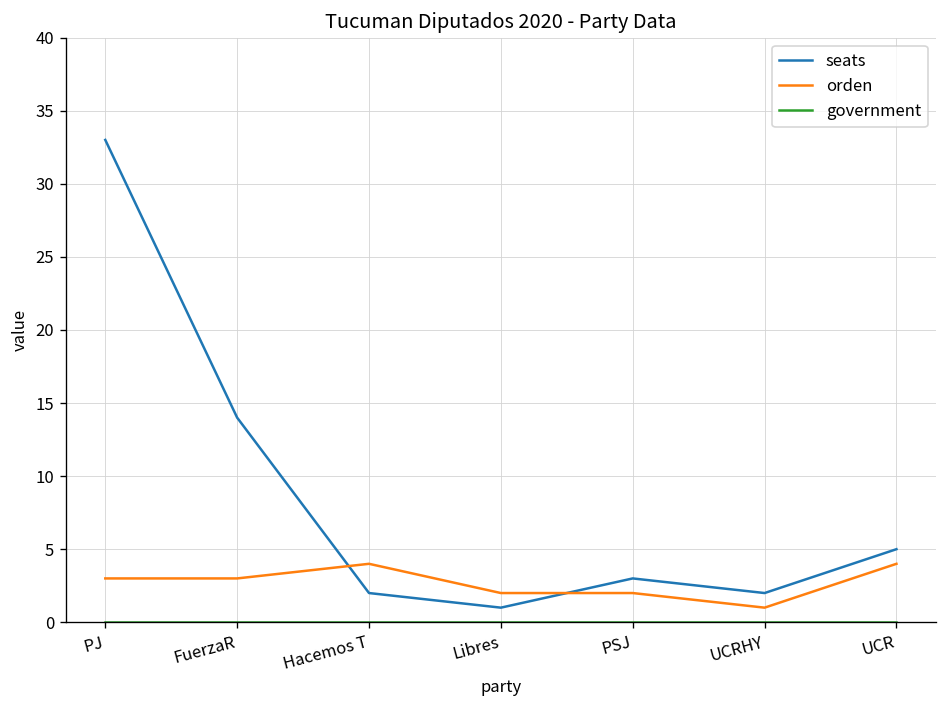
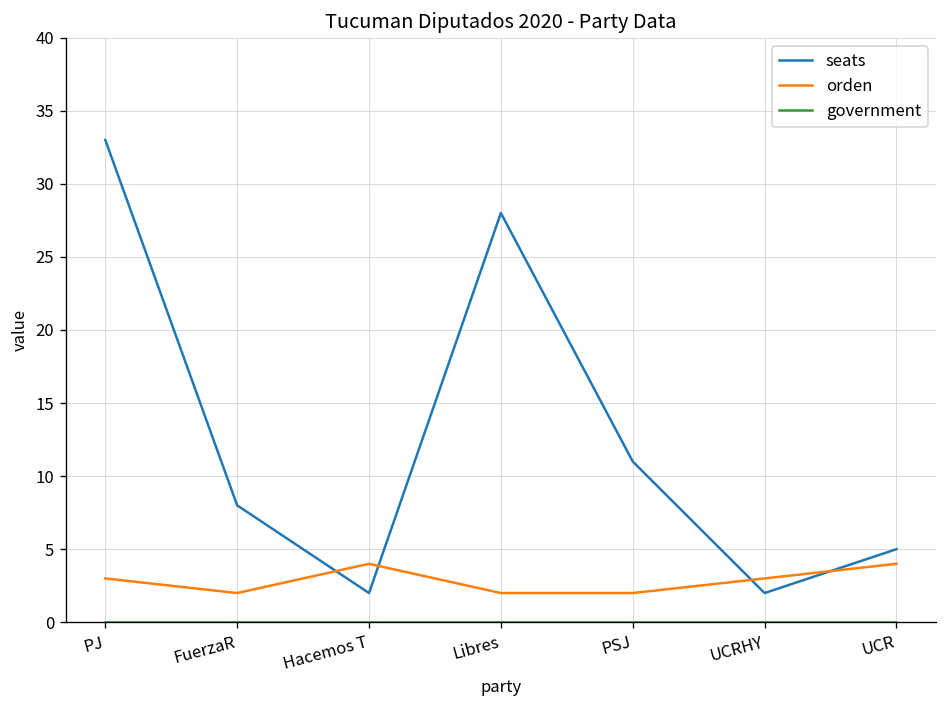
seats, FuerzaR: 14 -> 8
orden, FuerzaR: 3 -> 2
seats, Libres: 1 -> 28
seats, PSJ: 3 -> 11
orden, UCRHY: 1 -> 3
